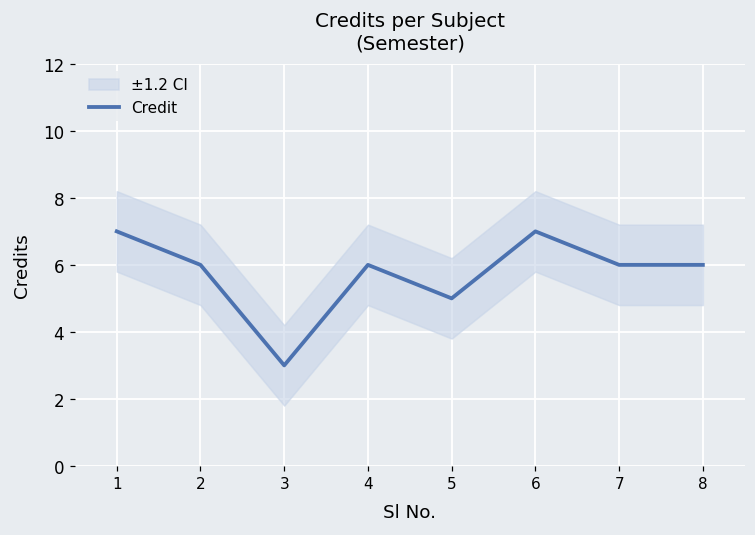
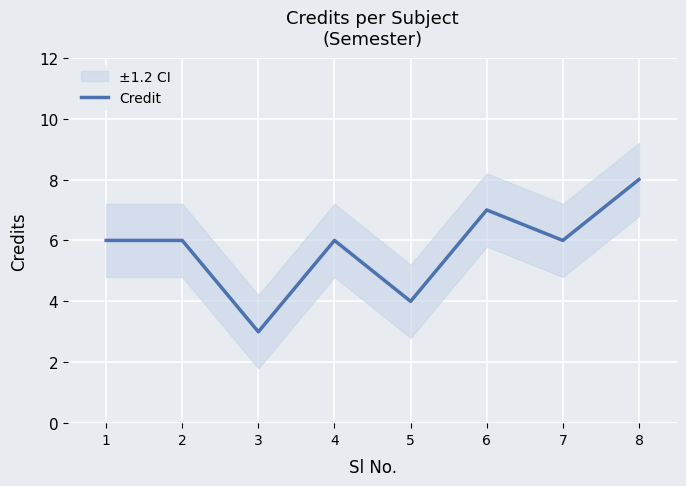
Credit, 1: 7 -> 6
Credit, 5: 5 -> 4
Credit, 8: 6 -> 8
